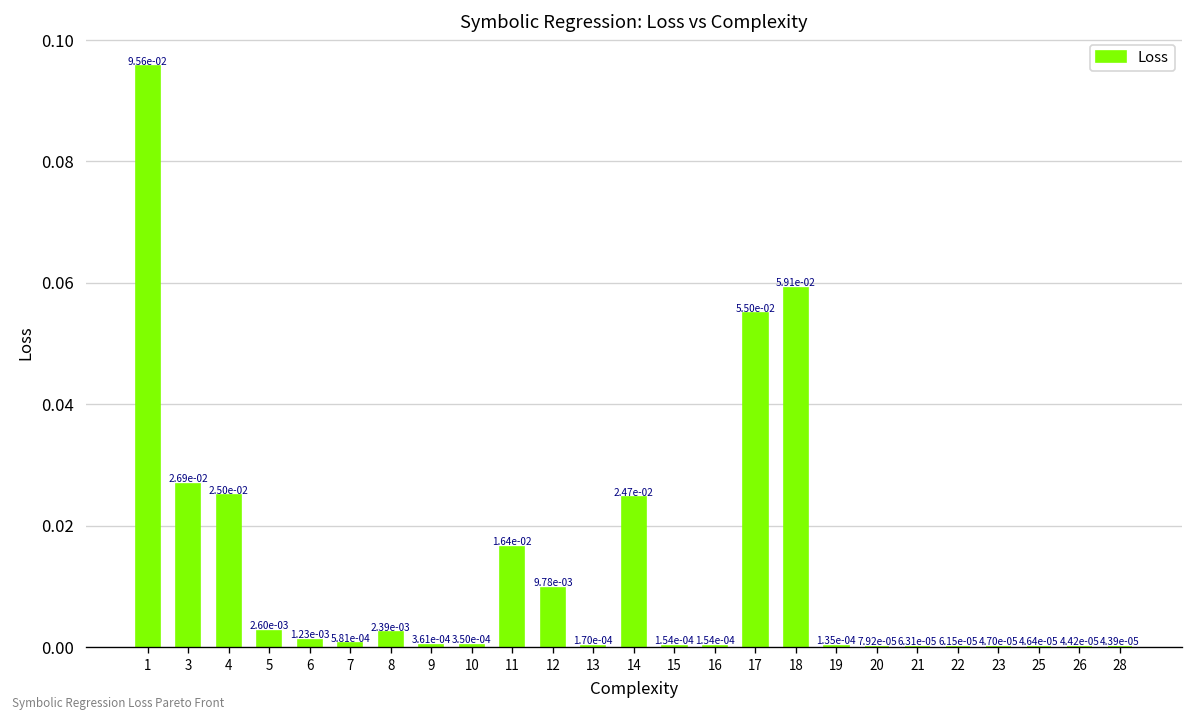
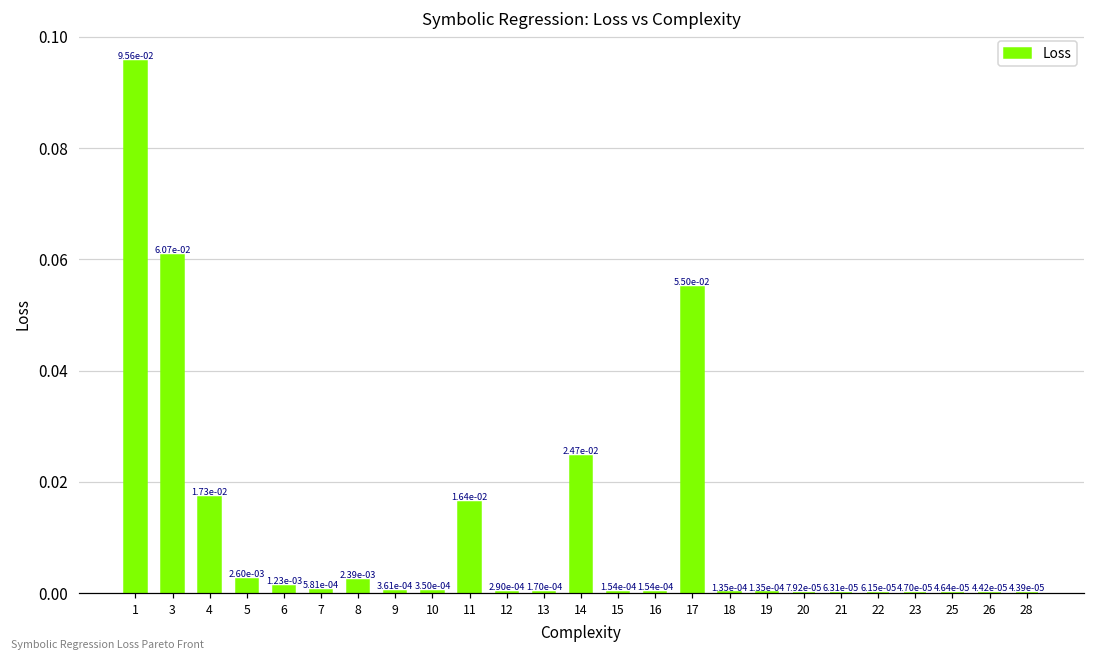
3: 2.69e-02 -> 6.07e-02
4: 2.50e-02 -> 1.73e-02
12: 9.78e-03 -> 2.90e-04
18: 5.91e-02 -> 1.35e-04
